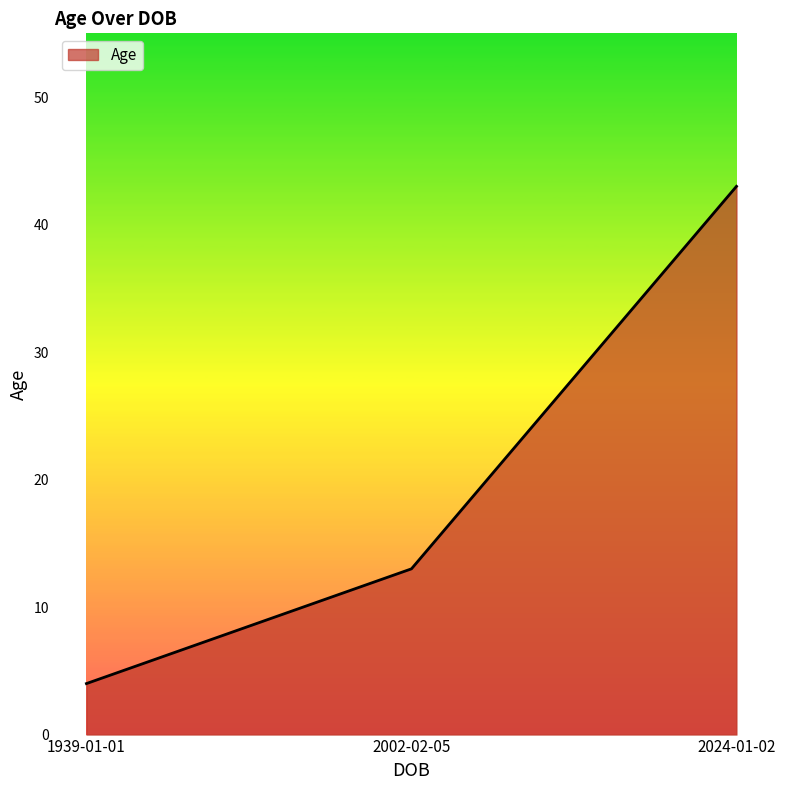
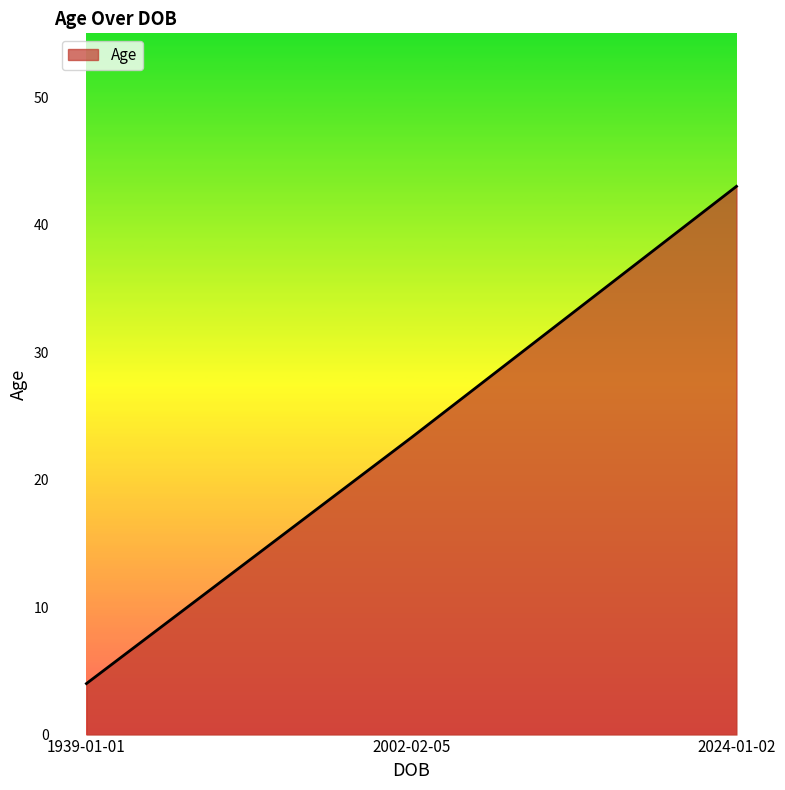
2002-02-05: 13.0 -> 23.3
